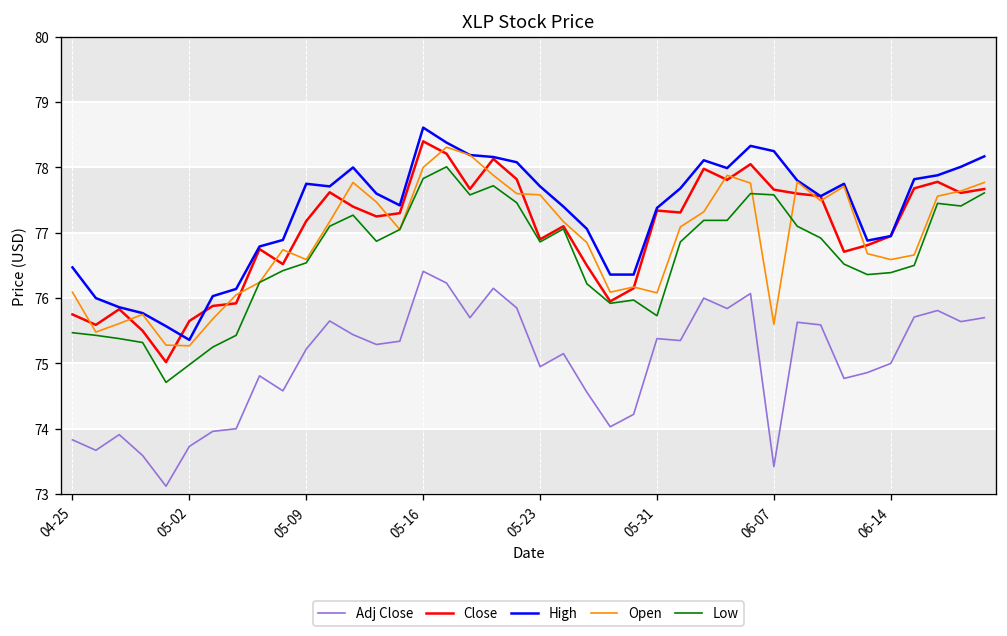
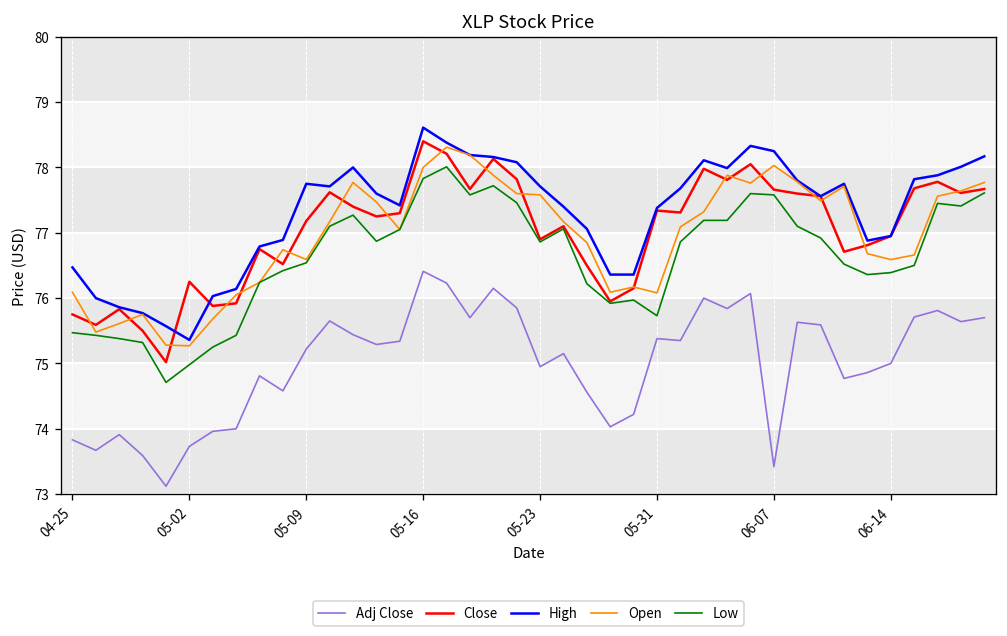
Close, 05-02: 75.7 -> 76.3
Open, 06-07: 75.6 -> 78.0
